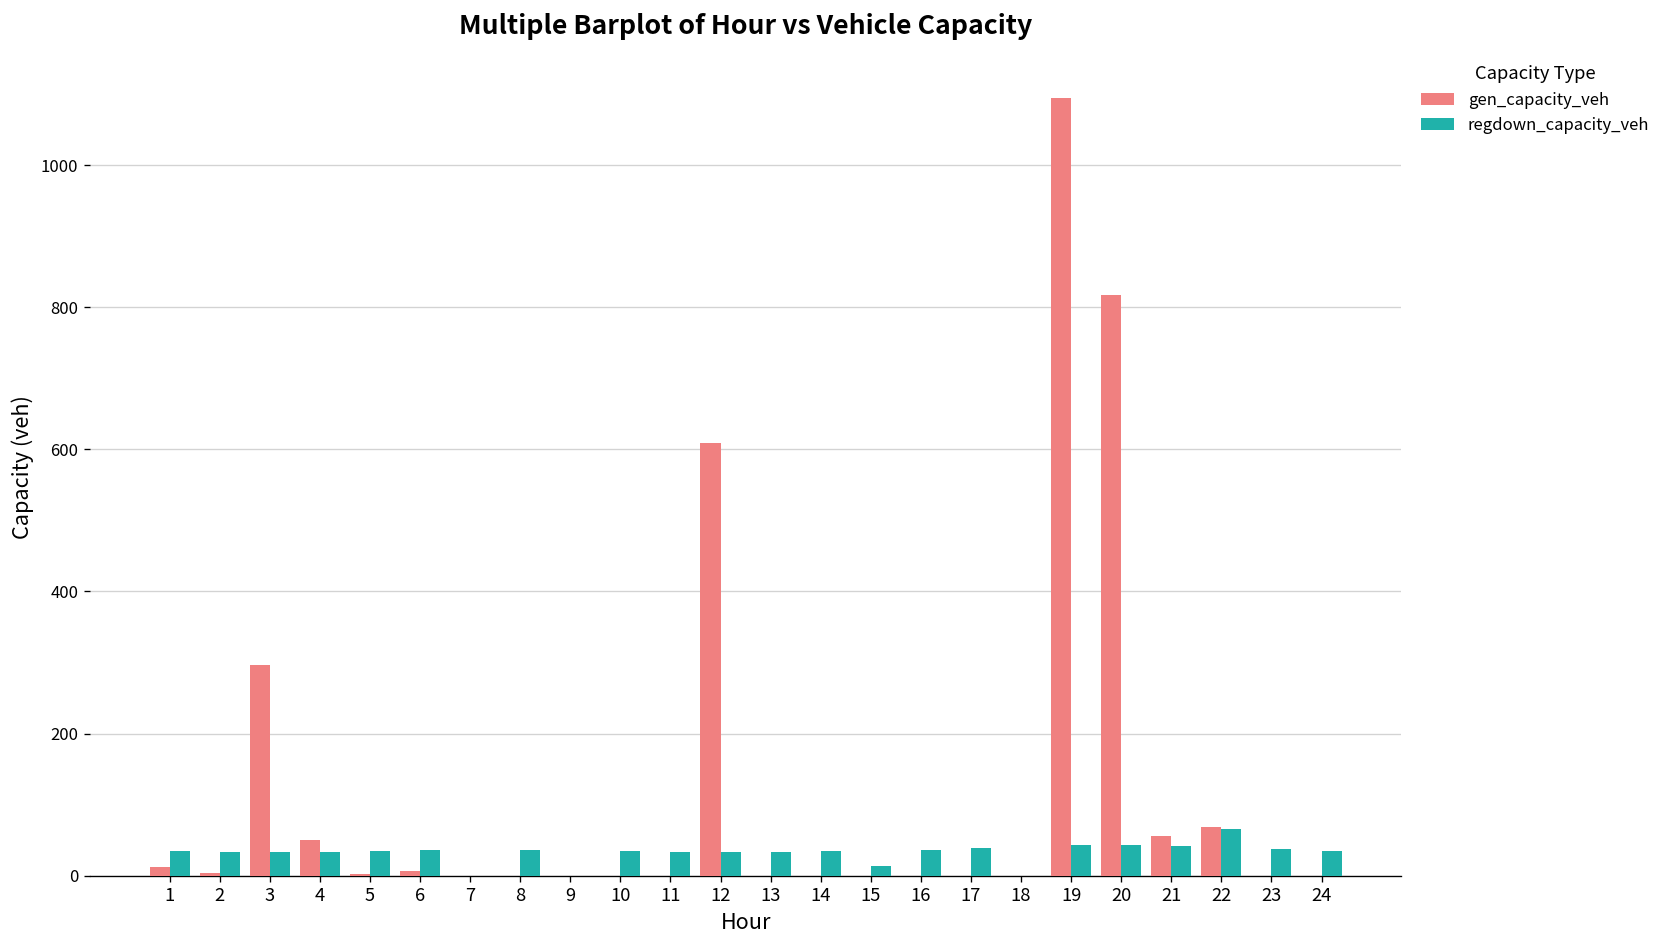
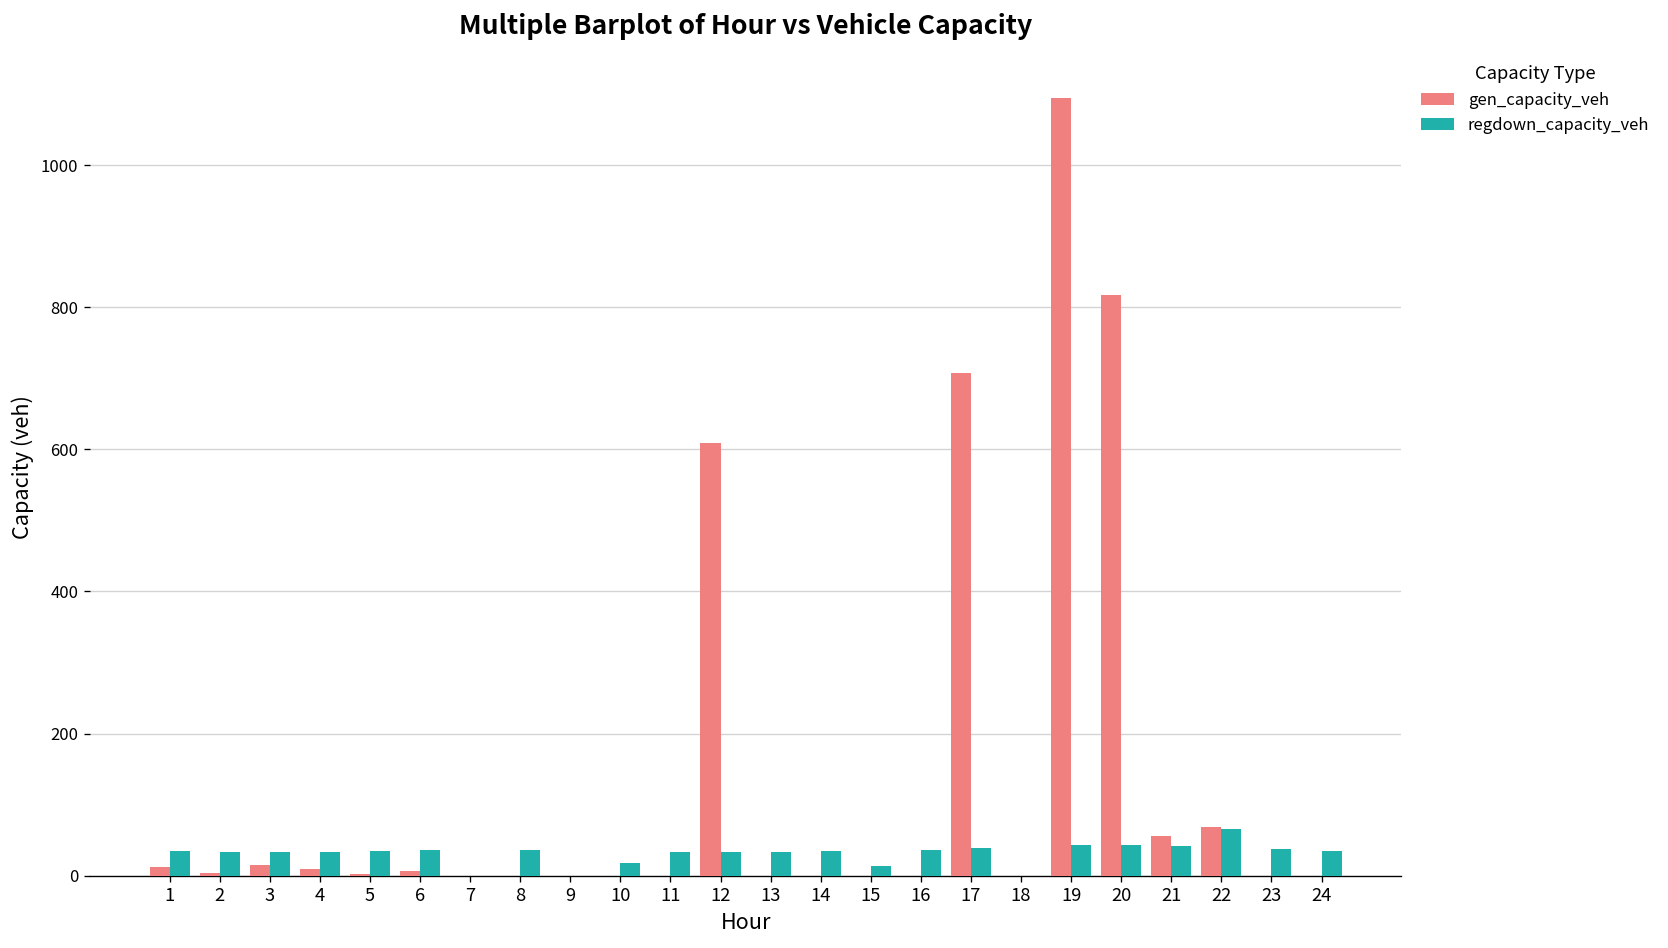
gen_capacity_veh, 3: 300 -> 20
gen_capacity_veh, 4: 50 -> 10
regdown_capacity_veh, 10: 30 -> 20
gen_capacity_veh, 17: 0 -> 710
